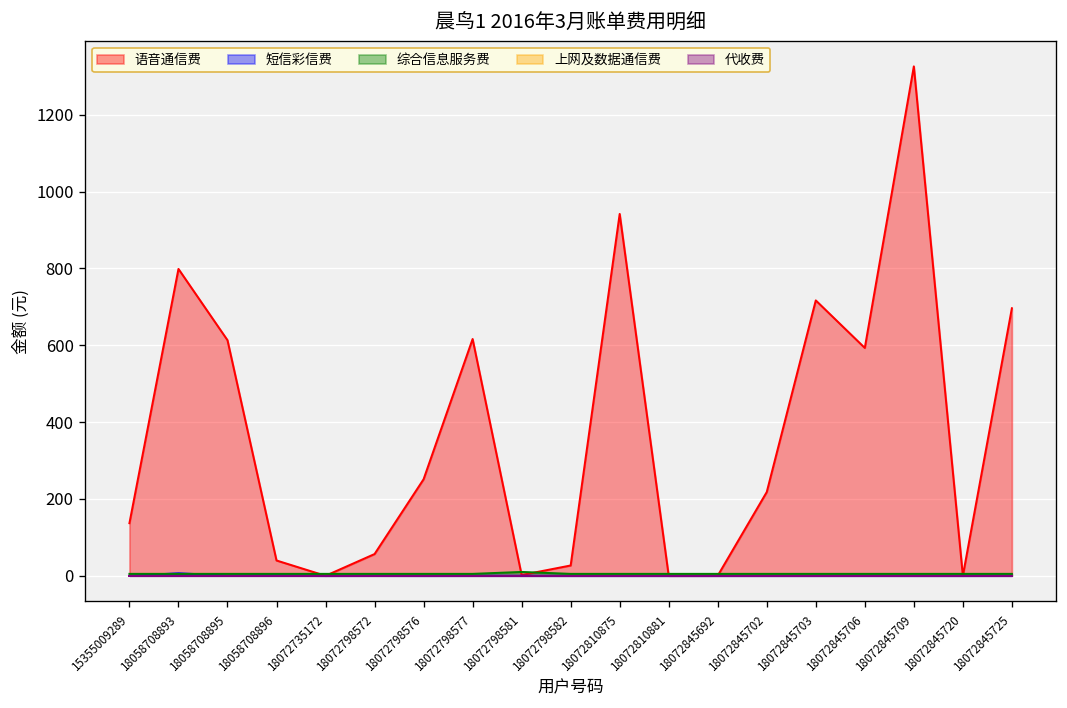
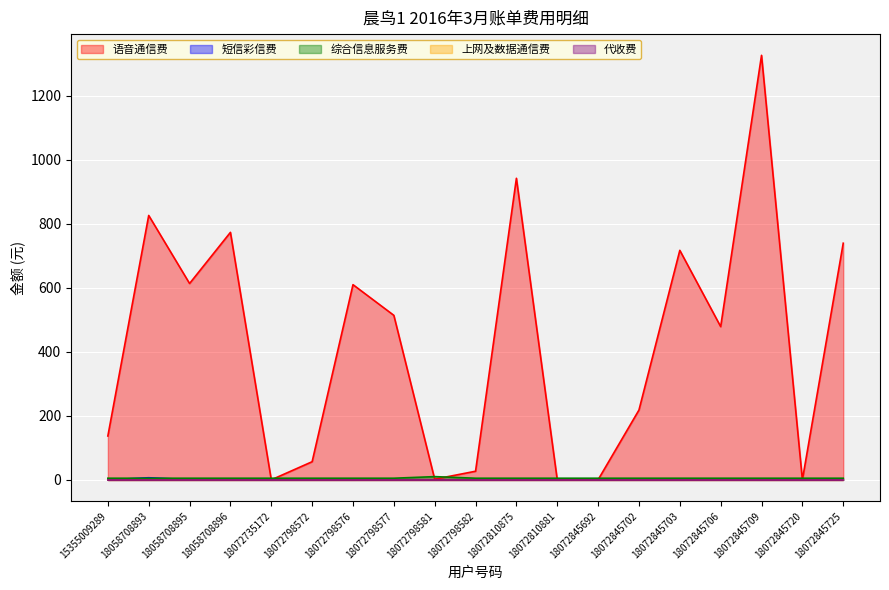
语音通信费, 18058708893: 800 -> 830
语音通信费, 18058708896: 40 -> 770
语音通信费, 18072798576: 250 -> 610
语音通信费, 18072798577: 620 -> 510
语音通信费, 18072845706: 590 -> 480
语音通信费, 18072845725: 700 -> 740
